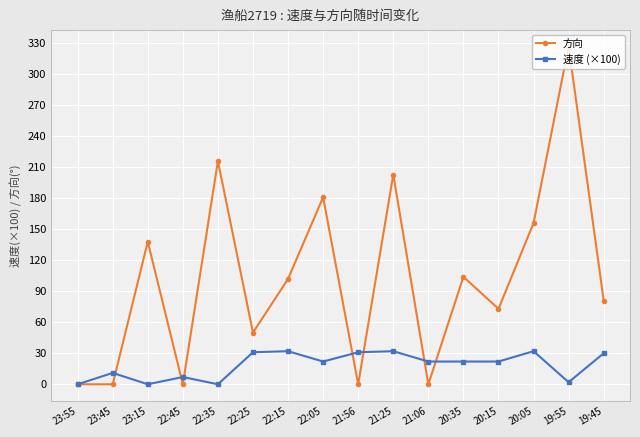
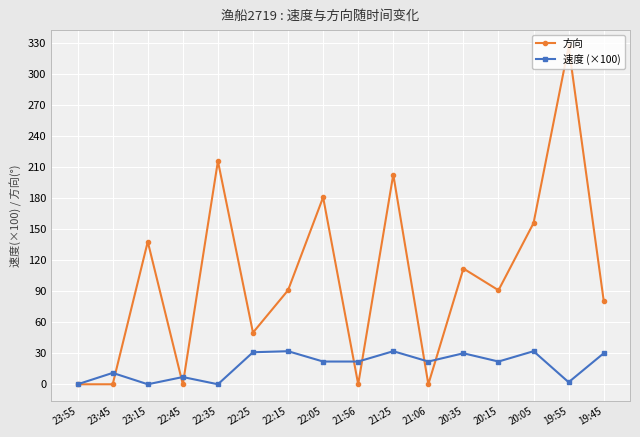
方向, 22:15: 102 -> 91
速度 (×100), 21:56: 31 -> 22
方向, 20:35: 104 -> 112
速度 (×100), 20:35: 22 -> 30
方向, 20:15: 73 -> 91
